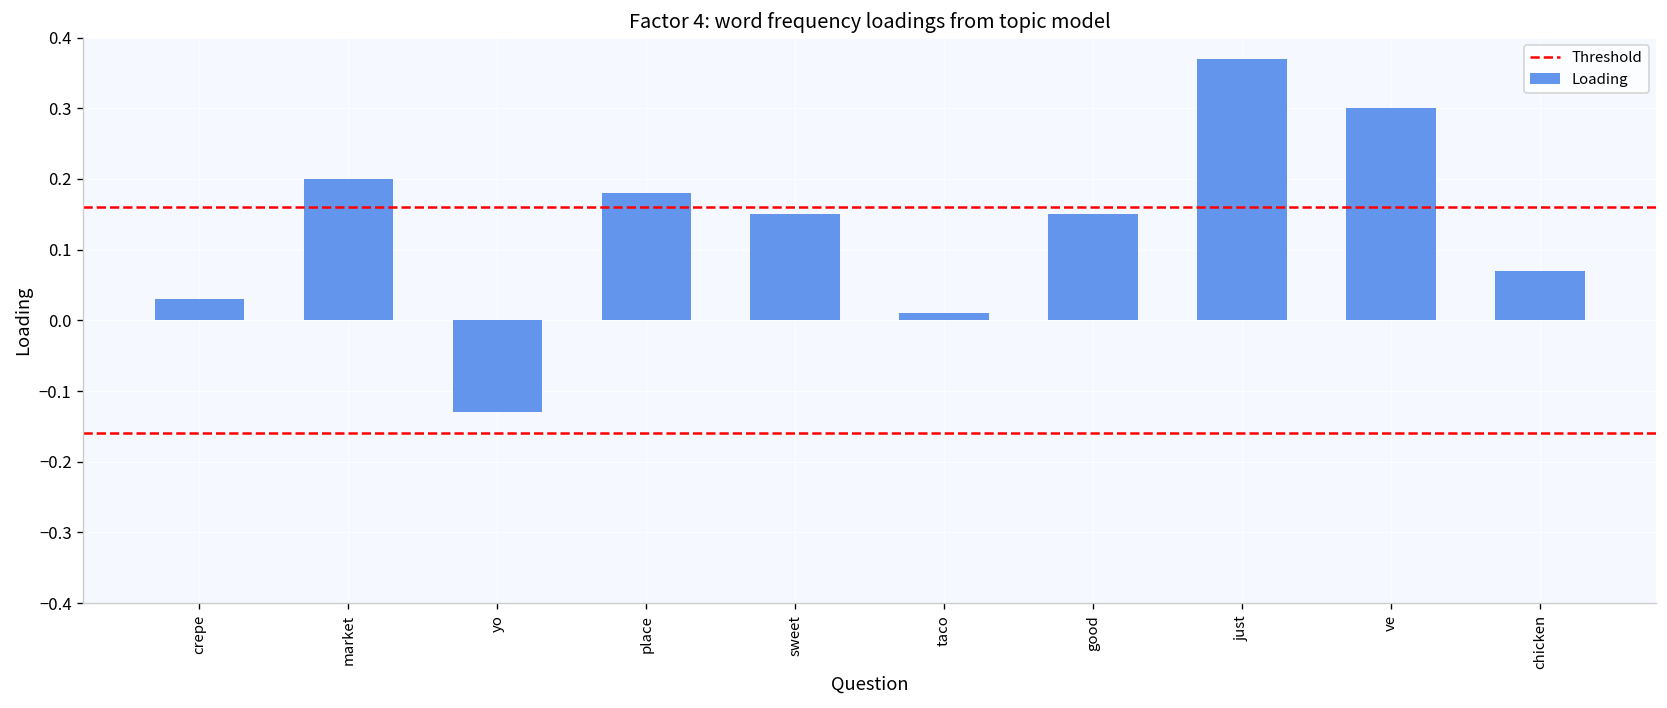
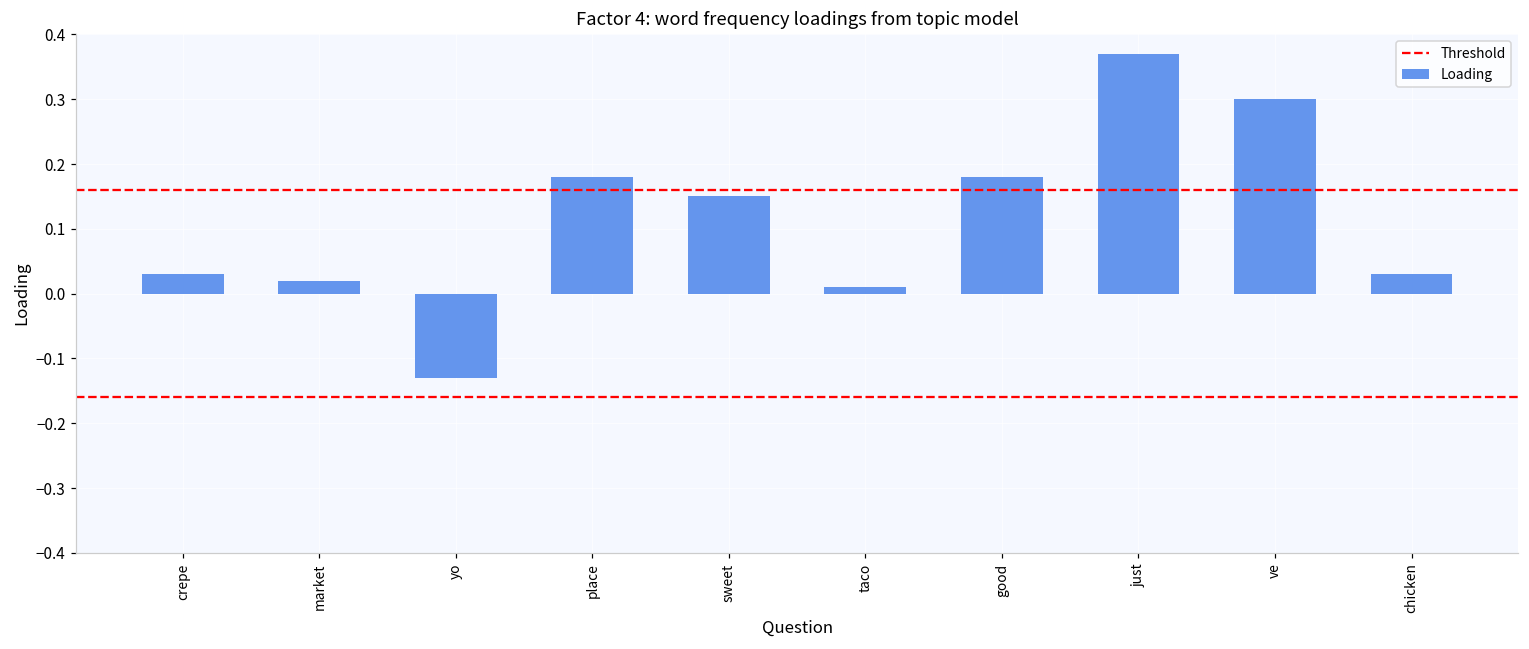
market: 0.20 -> 0.02
good: 0.15 -> 0.18
chicken: 0.07 -> 0.03
